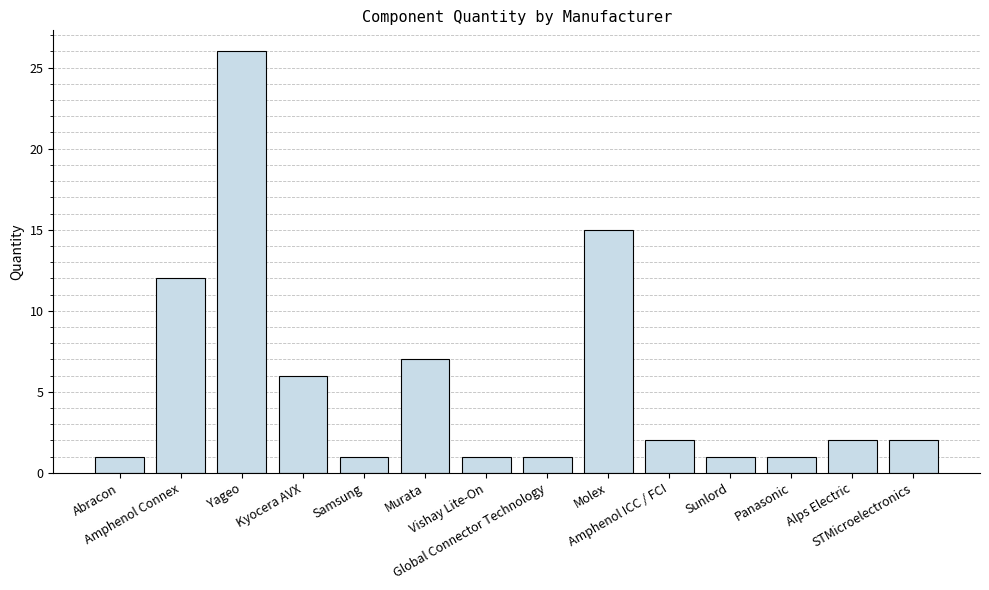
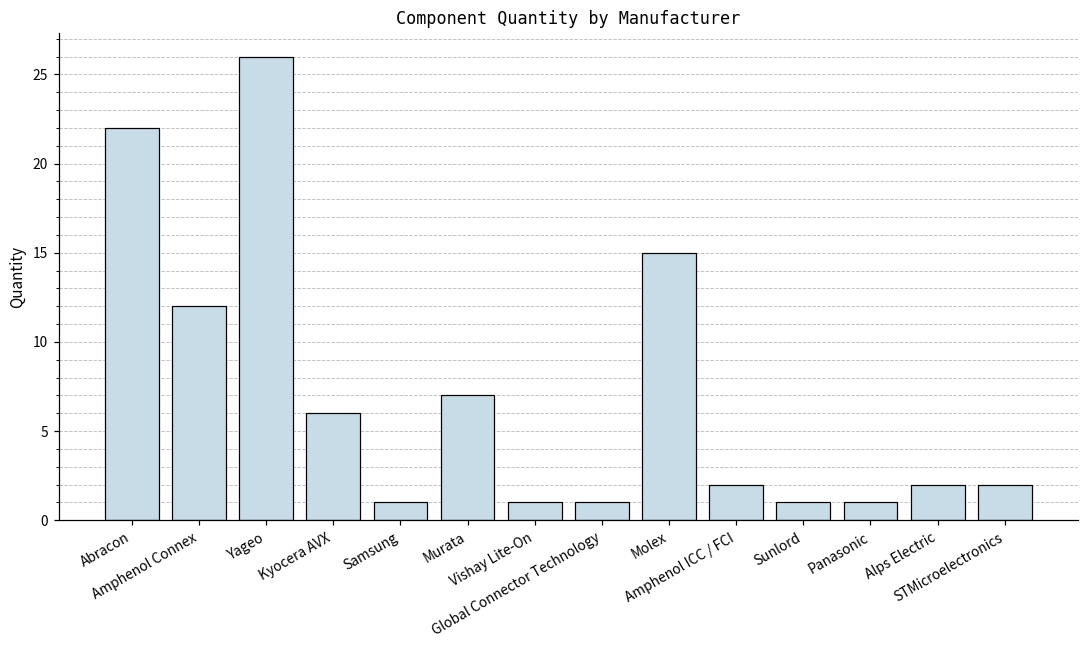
Abracon: 1 -> 22
